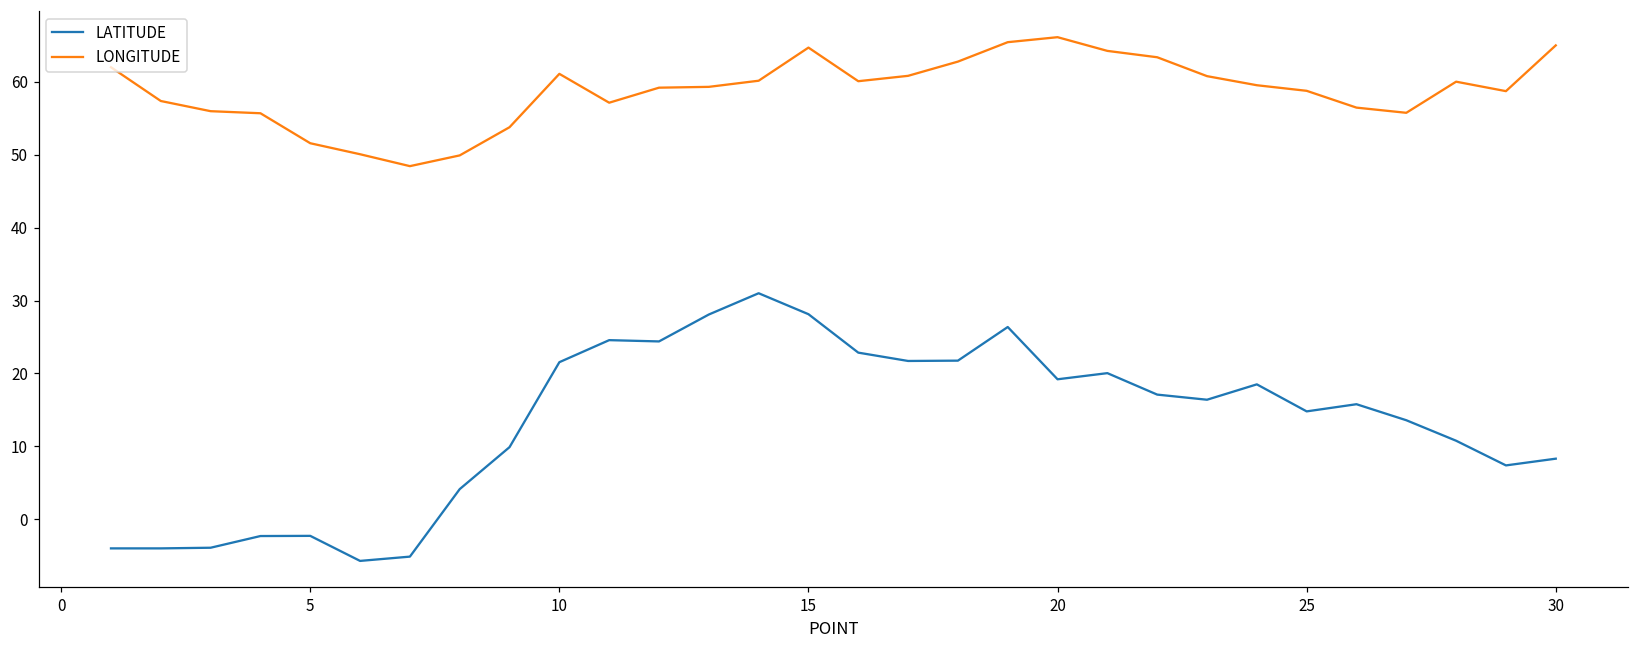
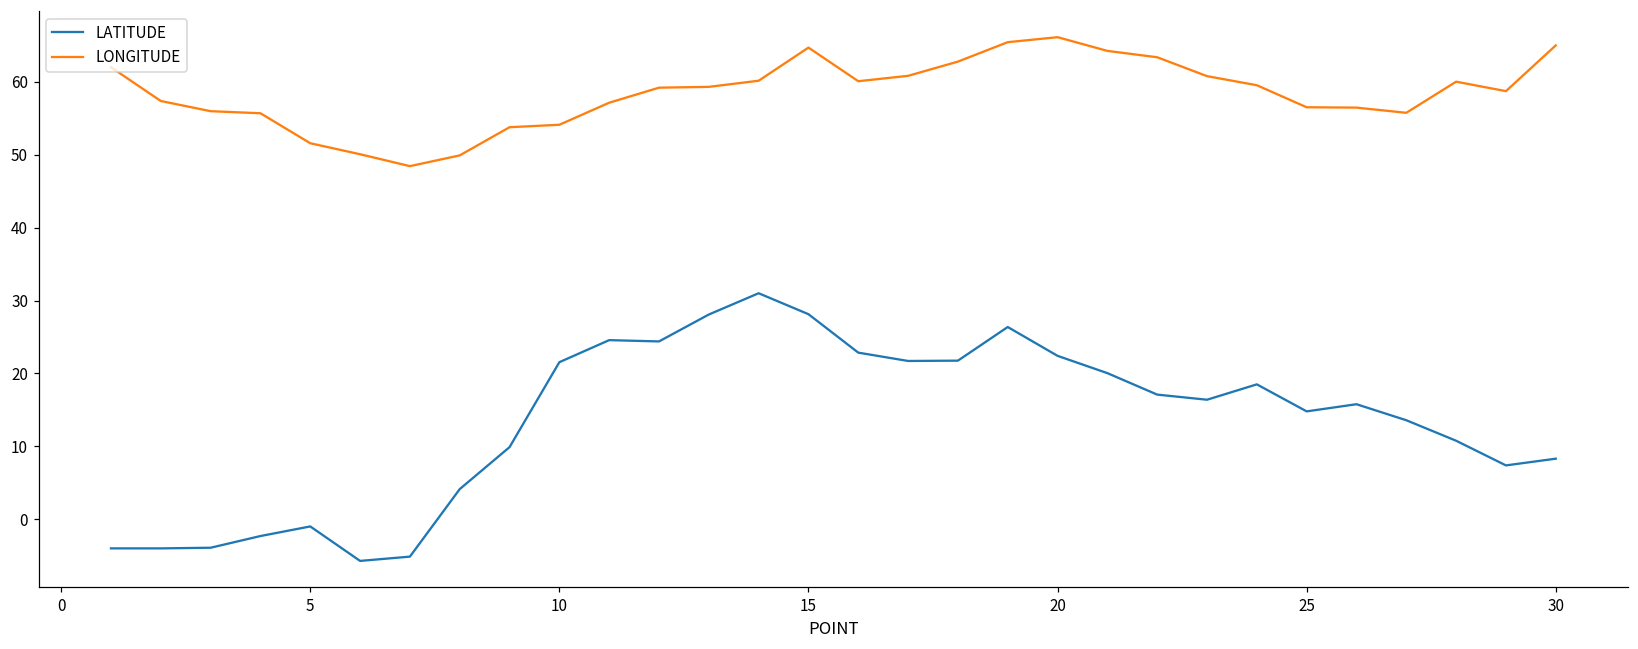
LATITUDE, 5: -2 -> -1
LONGITUDE, 10: 61 -> 54
LATITUDE, 20: 19 -> 22
LONGITUDE, 25: 59 -> 57
